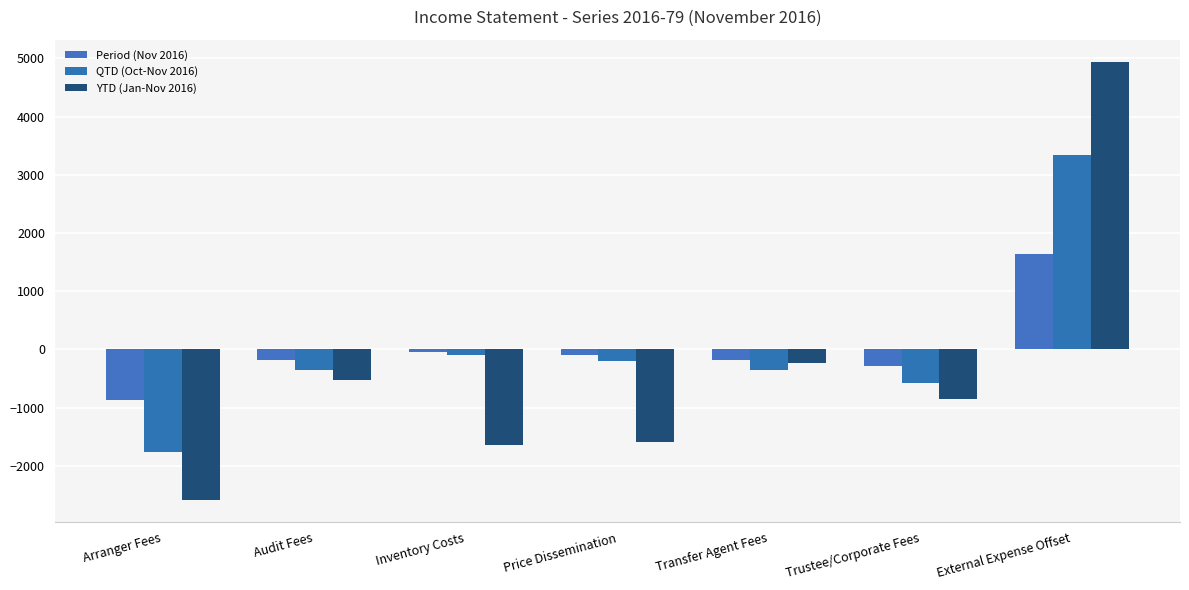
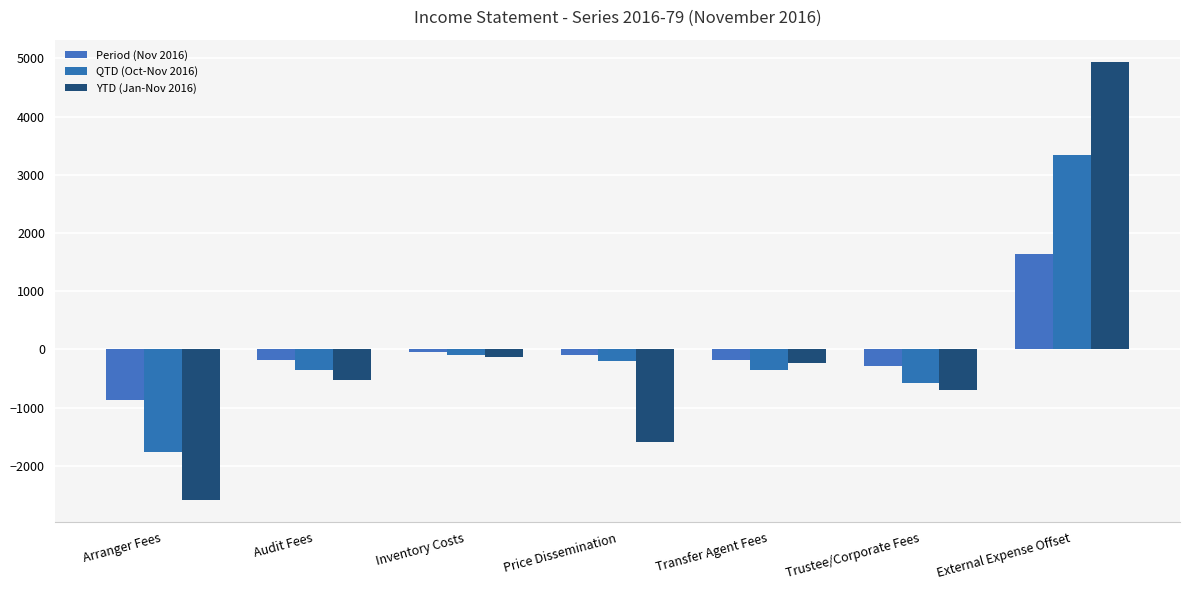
YTD (Jan-Nov 2016), Inventory Costs: -1600 -> -100
YTD (Jan-Nov 2016), Trustee/Corporate Fees: -900 -> -700
